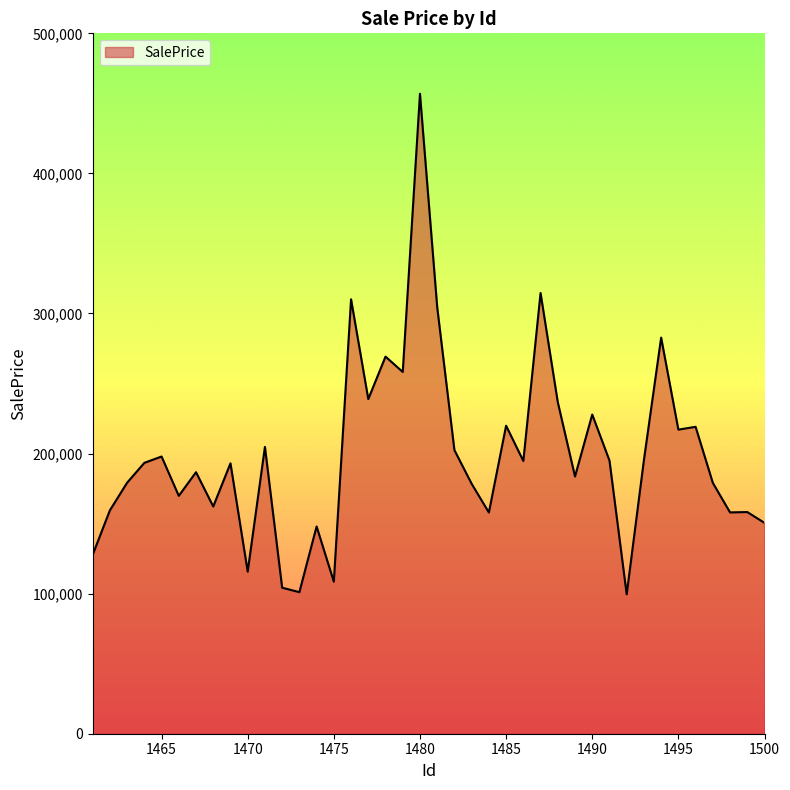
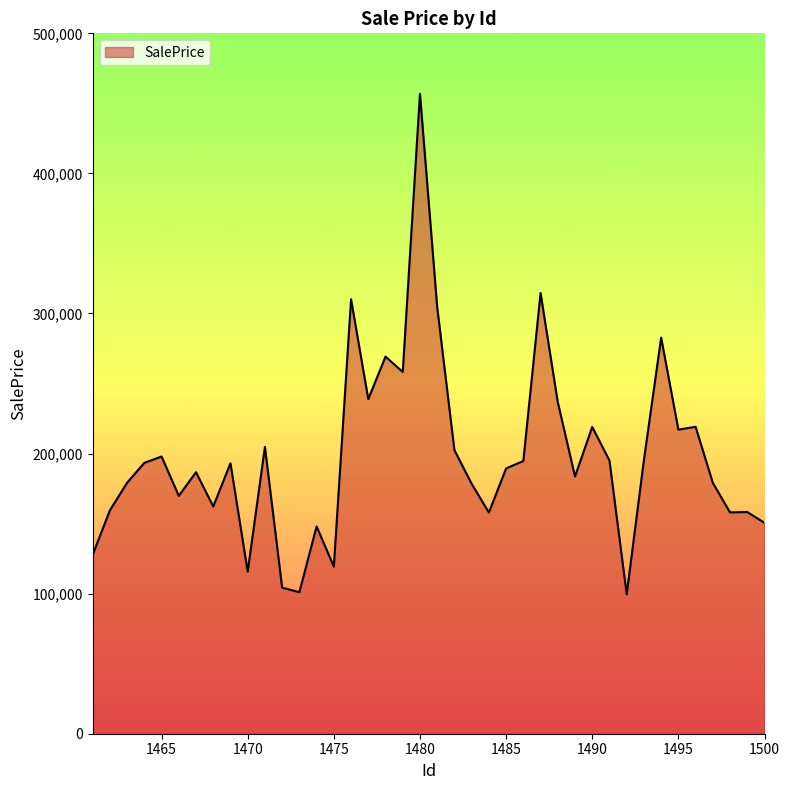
1475: 109,000 -> 119,000
1485: 220,000 -> 189,000
1490: 228,000 -> 219,000
